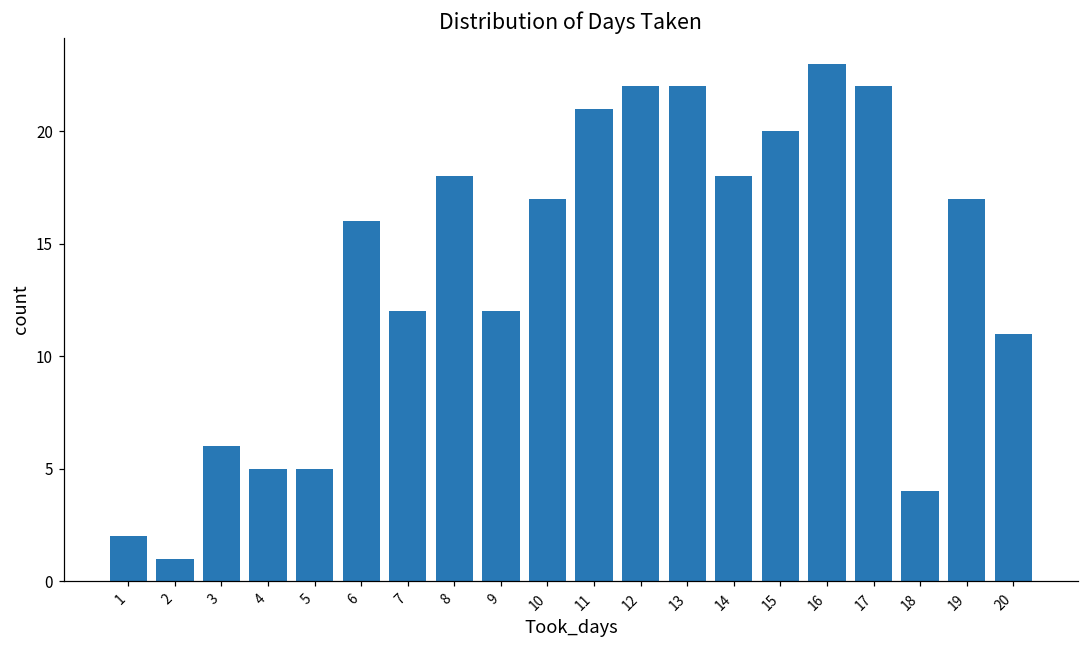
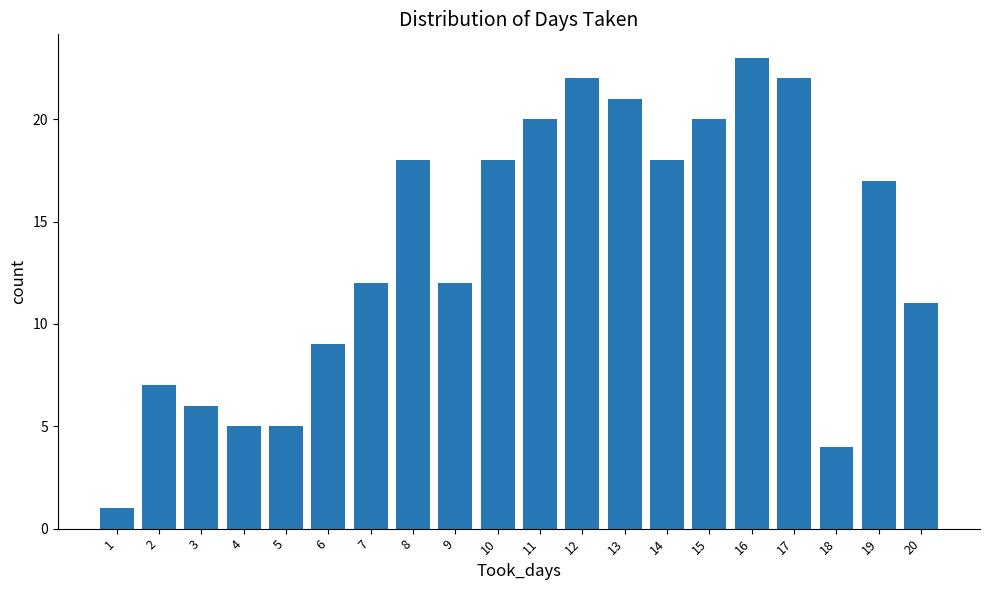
1: 2 -> 1
2: 1 -> 7
6: 16 -> 9
10: 17 -> 18
11: 21 -> 20
13: 22 -> 21
